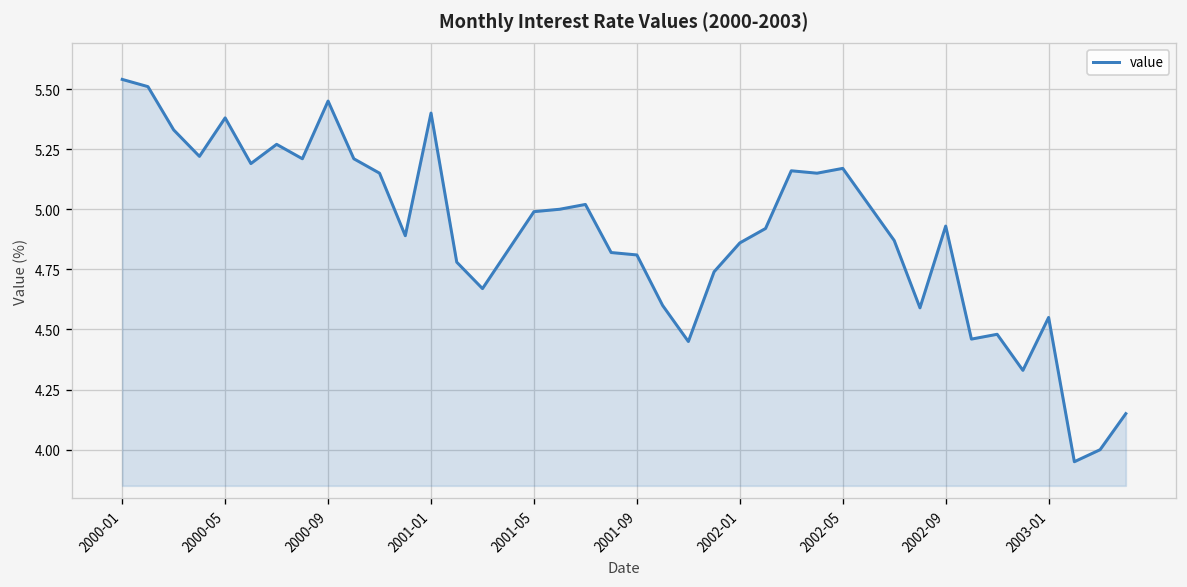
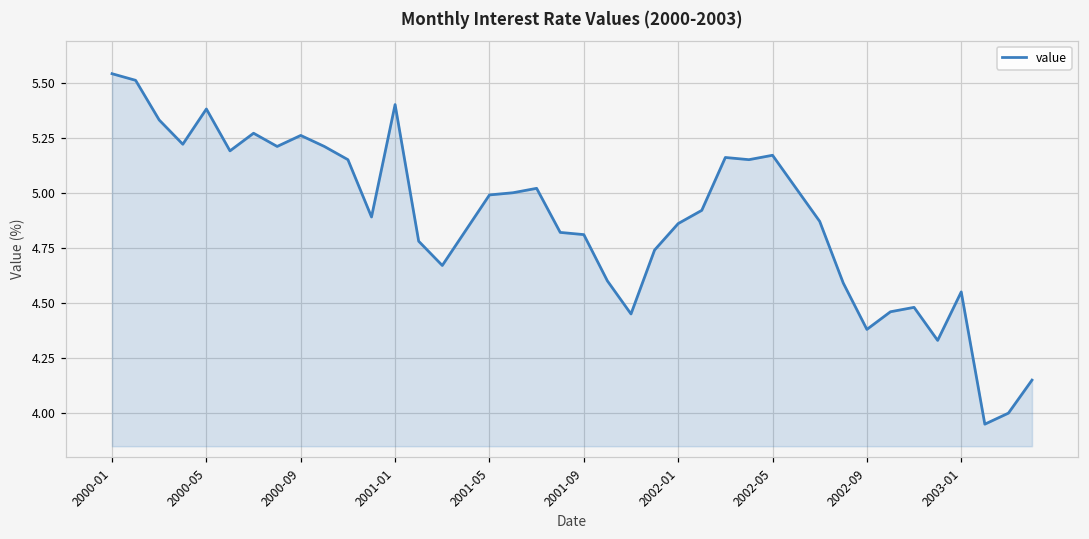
2000-09: 5.45 -> 5.26
2002-09: 4.93 -> 4.38
